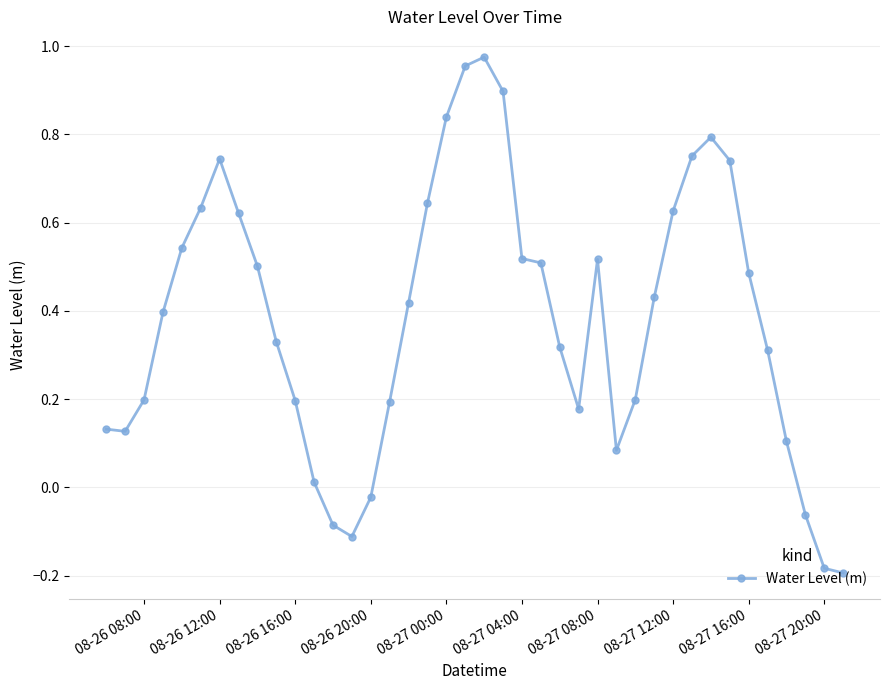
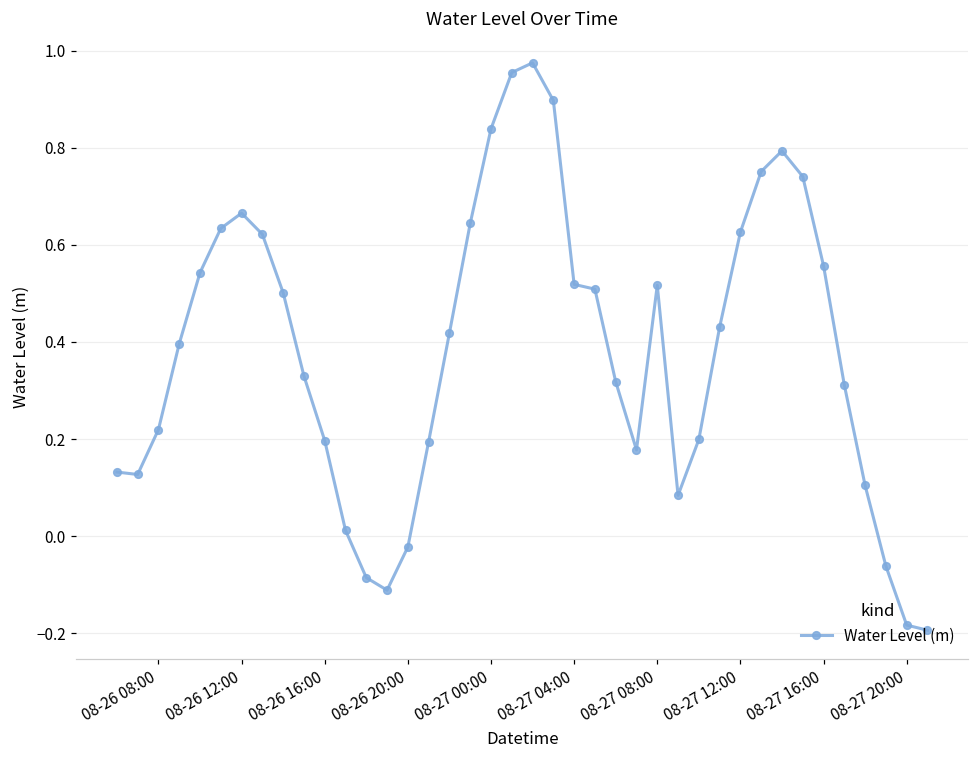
08-26 08:00: 0.20 -> 0.22
08-26 12:00: 0.74 -> 0.67
08-27 16:00: 0.49 -> 0.56
